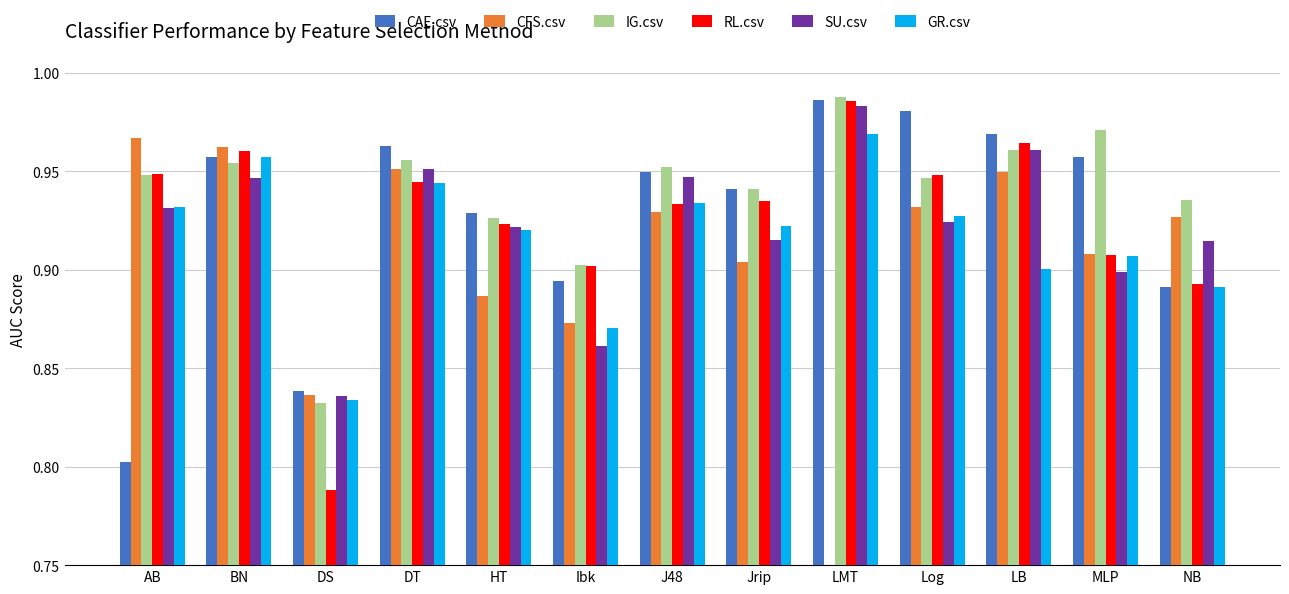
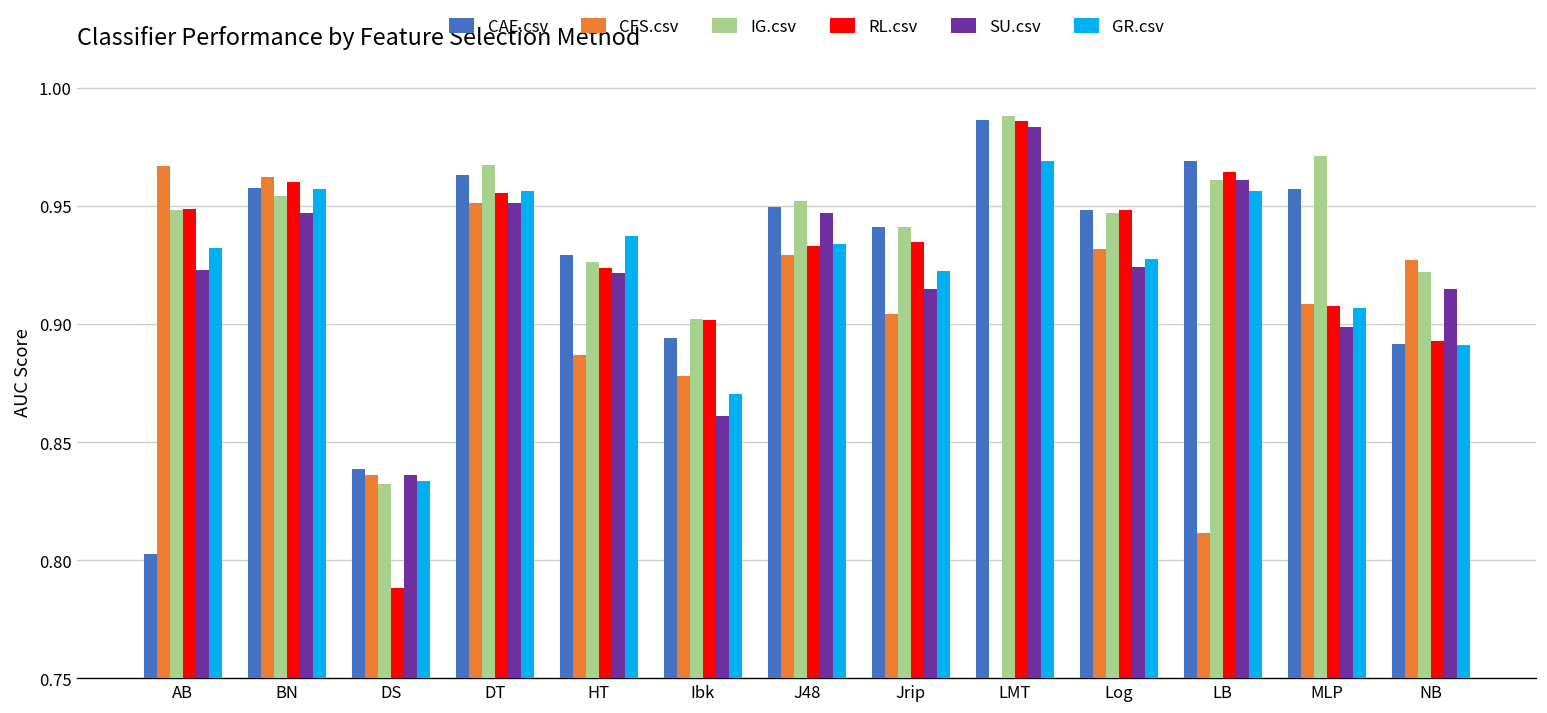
SU.csv, AB: 0.931 -> 0.923
IG.csv, DT: 0.956 -> 0.967
RL.csv, DT: 0.945 -> 0.955
GR.csv, DT: 0.944 -> 0.956
GR.csv, HT: 0.920 -> 0.937
CFS.csv, Ibk: 0.873 -> 0.878
CAE.csv, Log: 0.980 -> 0.948
CFS.csv, LB: 0.950 -> 0.811
GR.csv, LB: 0.901 -> 0.956
IG.csv, NB: 0.935 -> 0.922
